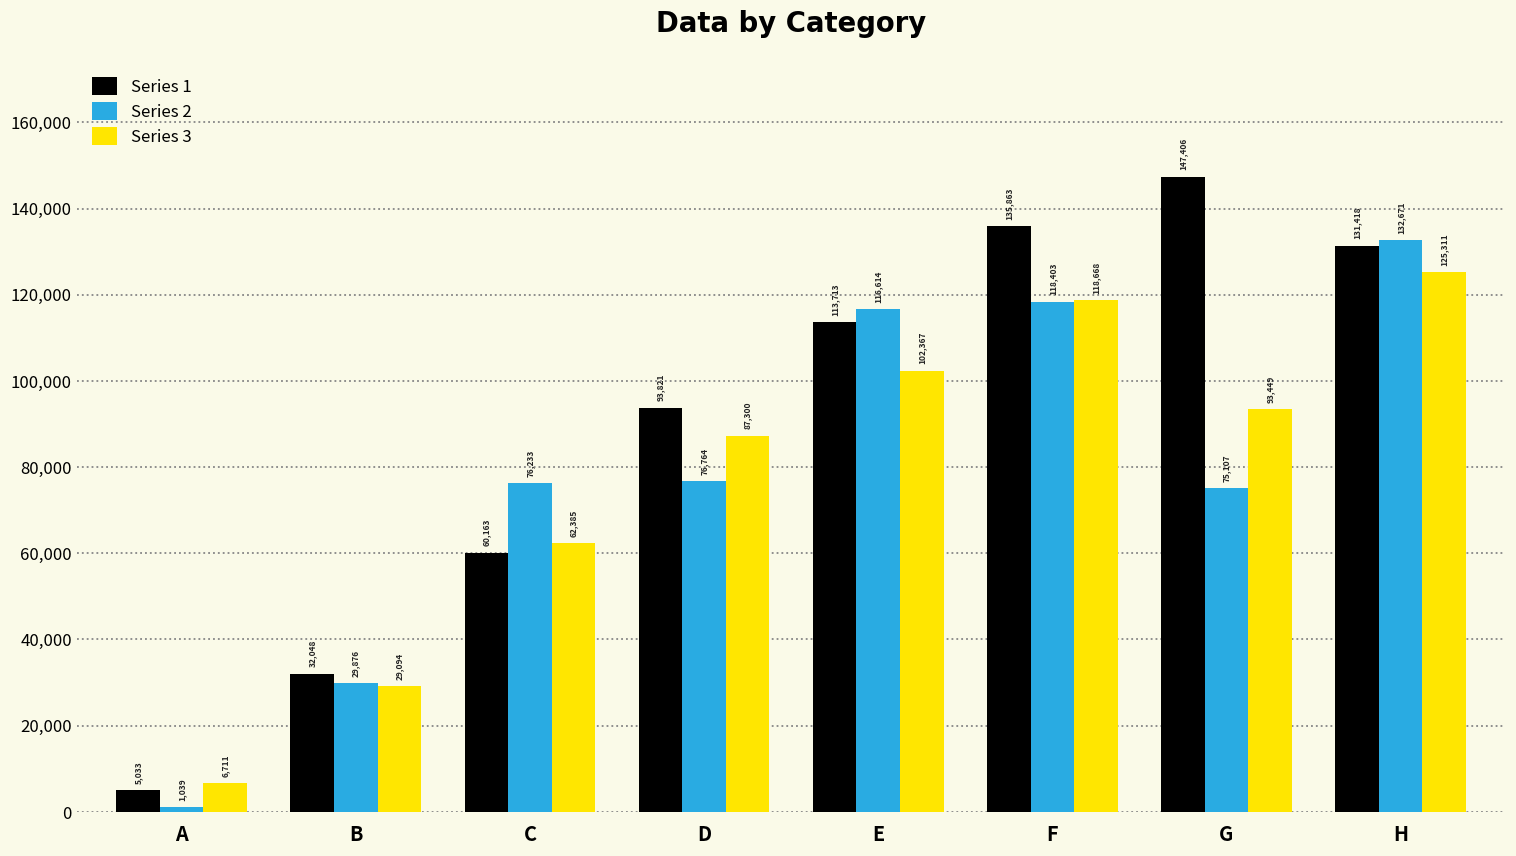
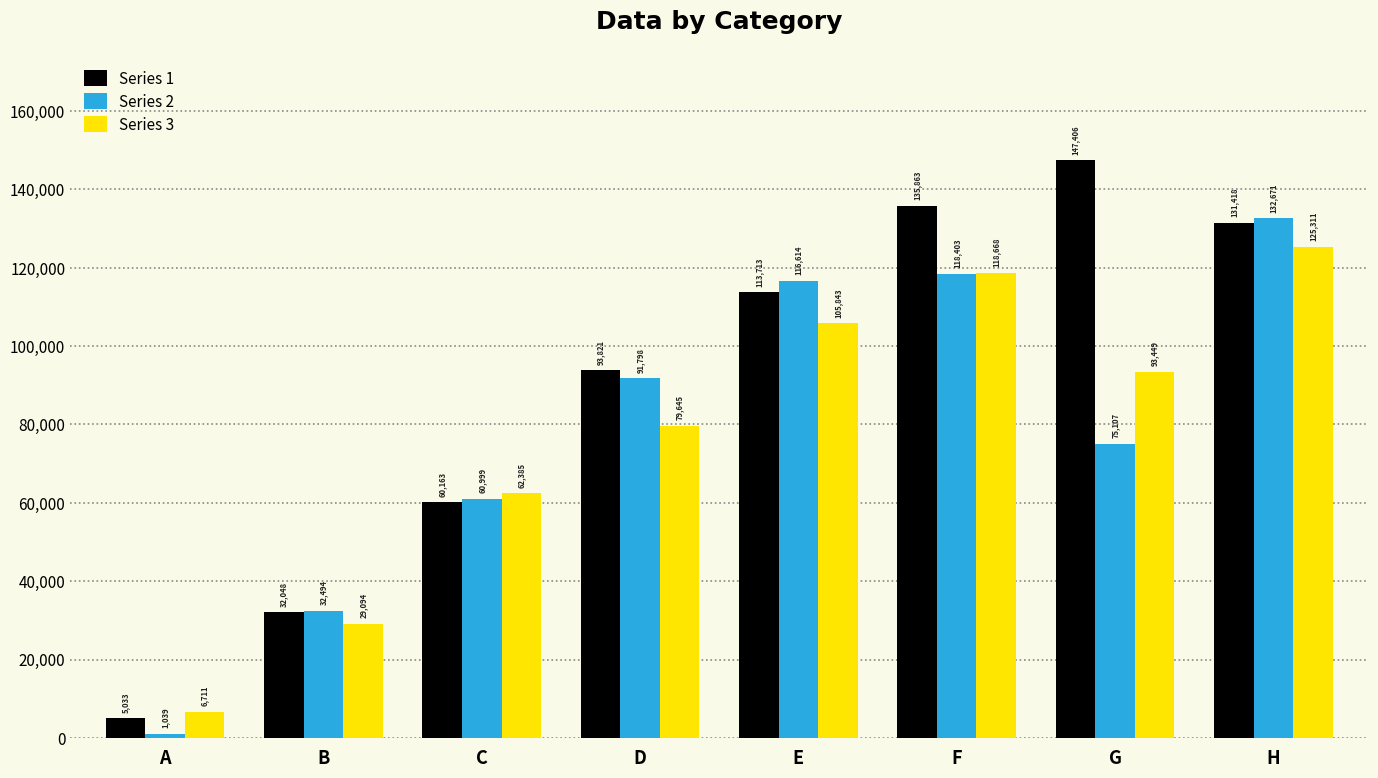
Series 2, B: 29,876 -> 32,494
Series 2, C: 76,233 -> 60,999
Series 2, D: 76,764 -> 91,798
Series 3, D: 87,300 -> 79,645
Series 3, E: 102,367 -> 105,843
